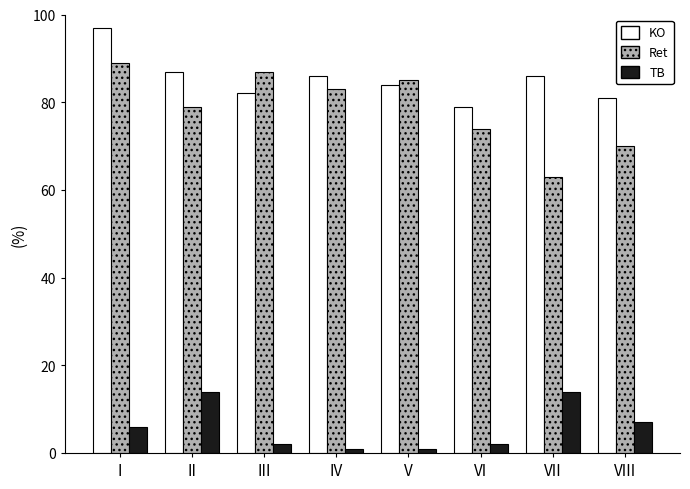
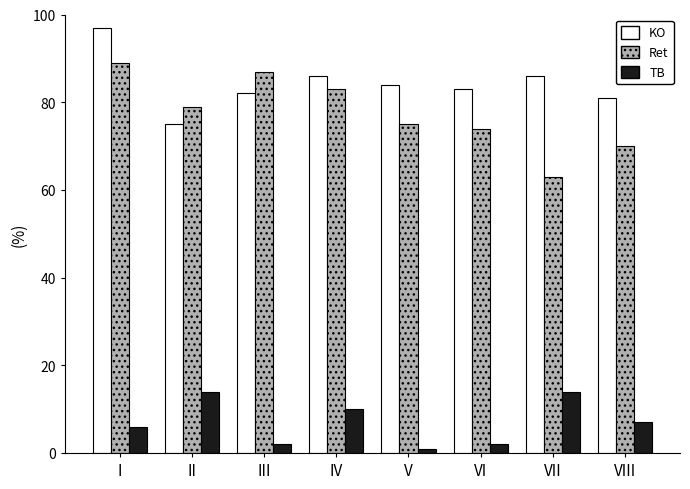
KO, II: 87 -> 75
TB, IV: 1 -> 10
Ret, V: 85 -> 75
KO, VI: 79 -> 83
